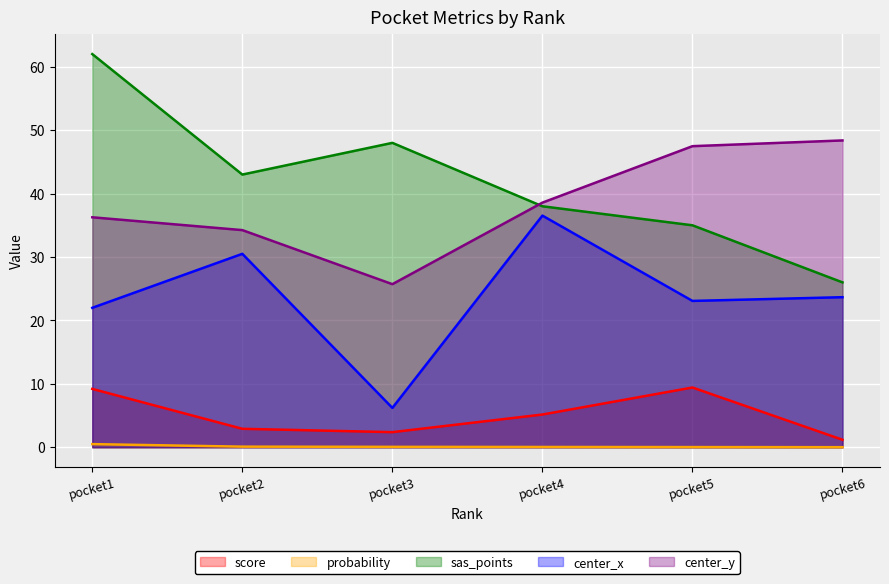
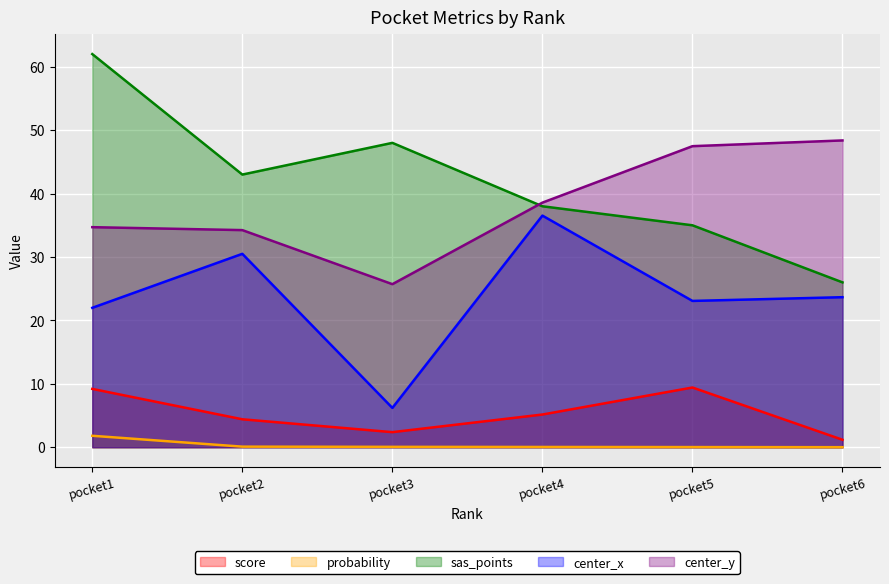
probability, pocket1: 0 -> 2
center_y, pocket1: 36 -> 35
score, pocket2: 3 -> 4
